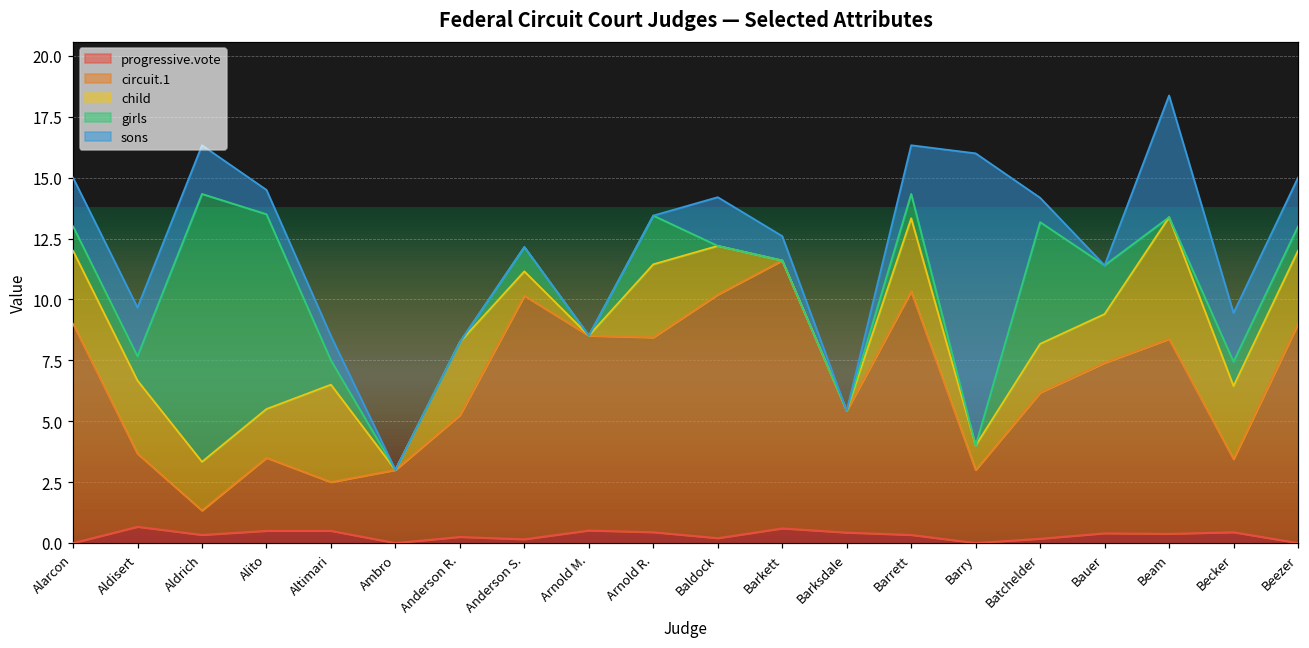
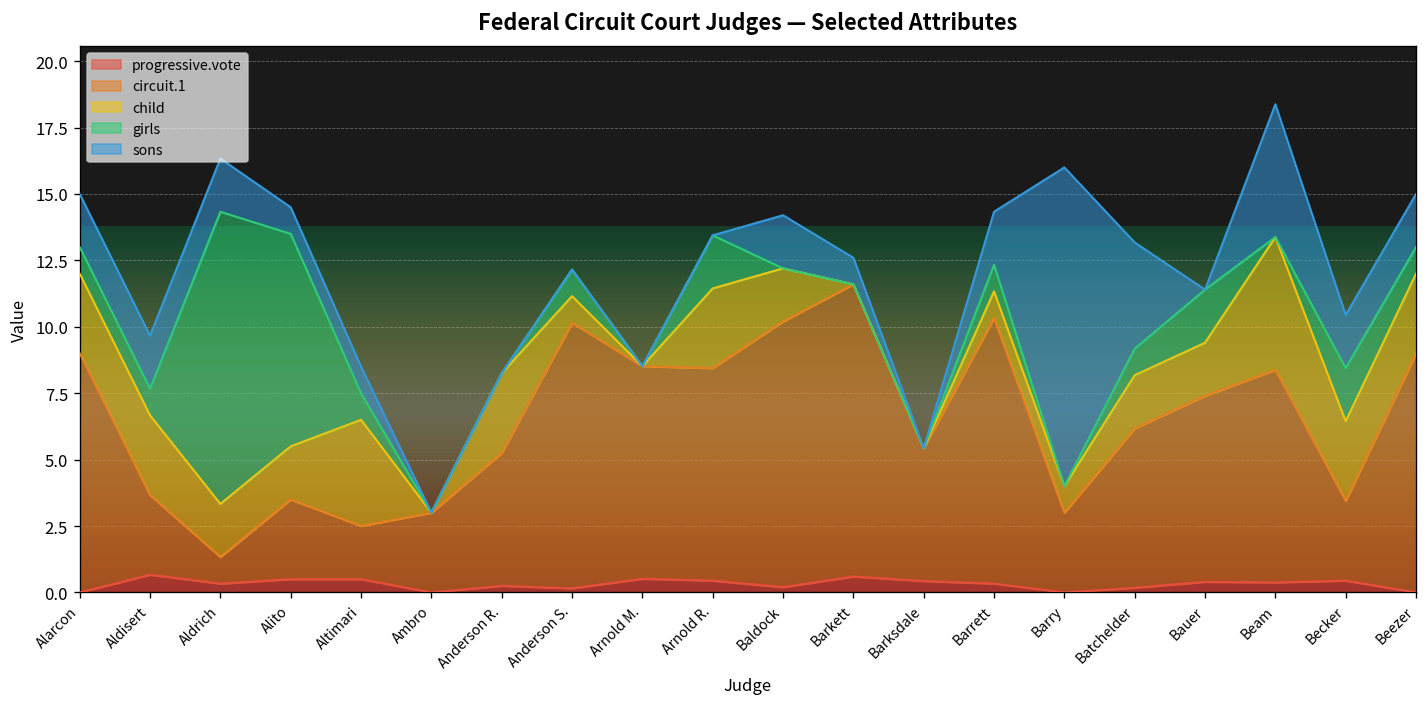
child, Barrett: 3 -> 1
girls, Batchelder: 5 -> 1
sons, Batchelder: 1 -> 4
girls, Becker: 1 -> 2
